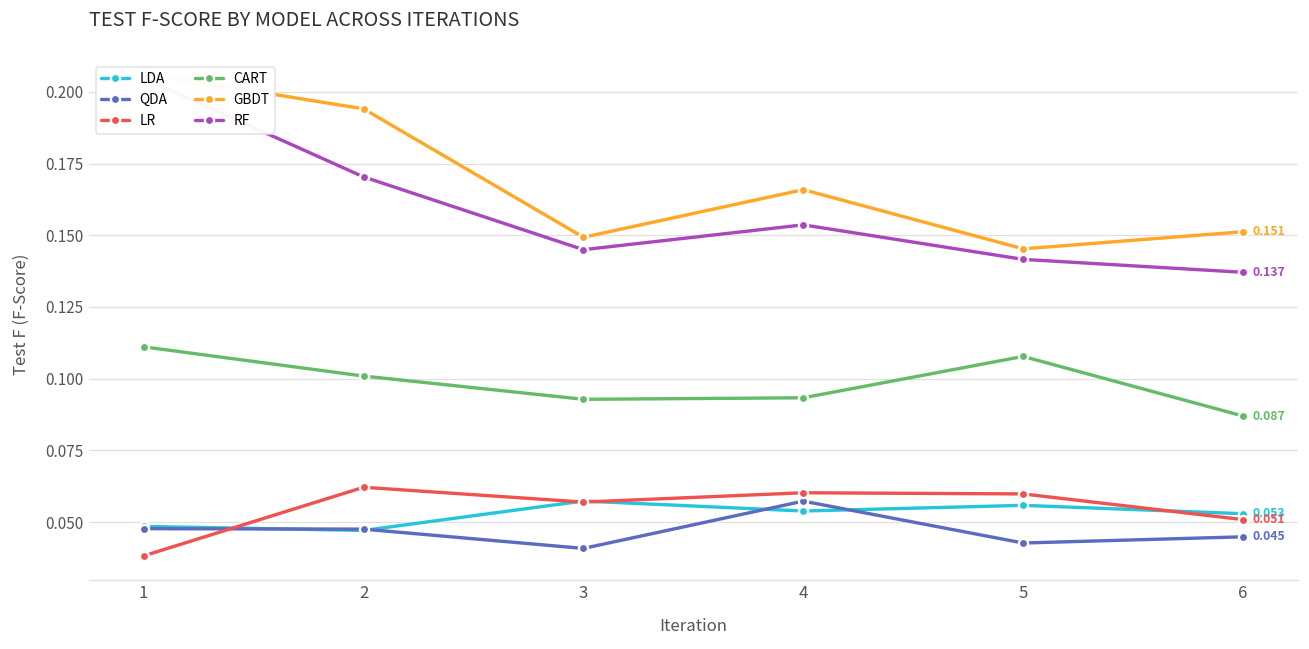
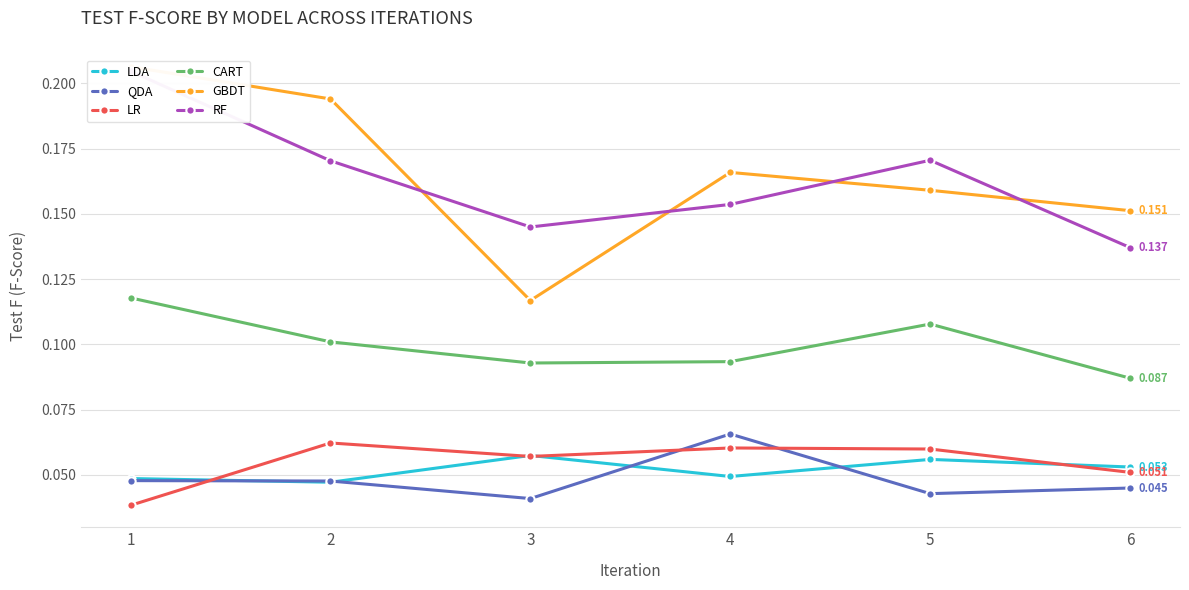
CART, 1: 0.111 -> 0.118
GBDT, 3: 0.149 -> 0.117
LDA, 4: 0.054 -> 0.049
QDA, 4: 0.057 -> 0.066
GBDT, 5: 0.145 -> 0.159
RF, 5: 0.142 -> 0.171
